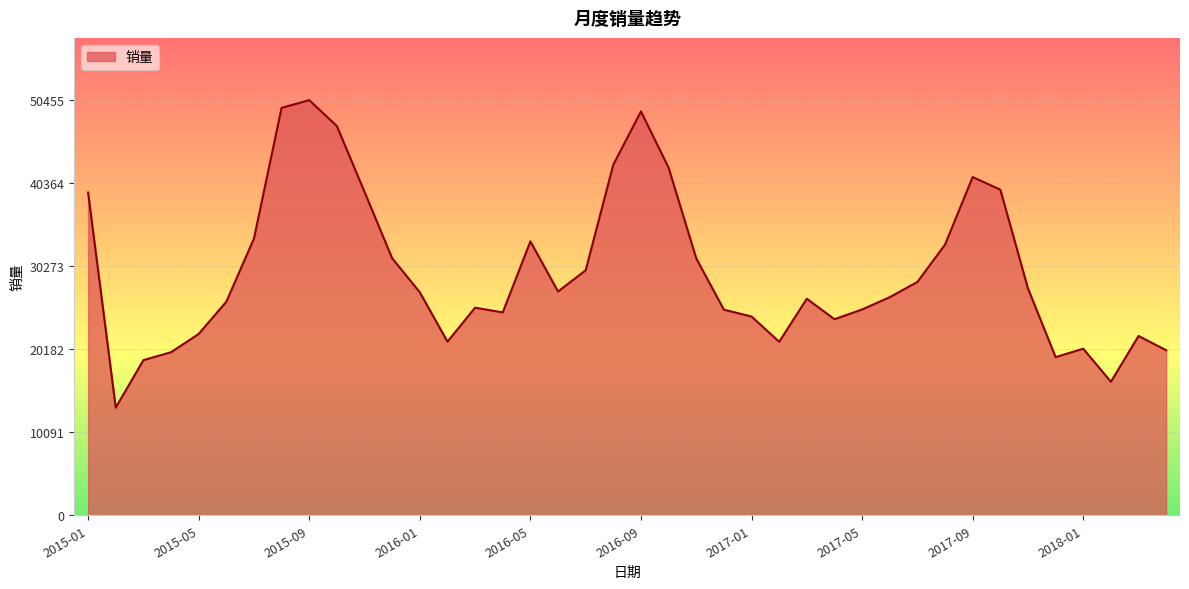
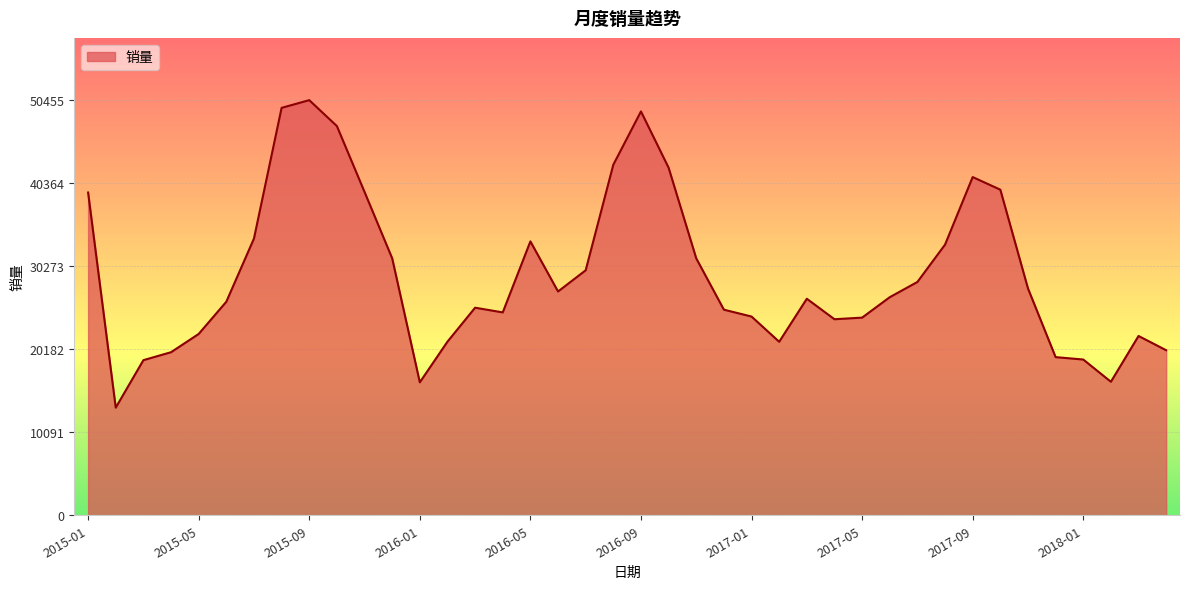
2016-01: 27000 -> 16000
2017-05: 25000 -> 24000
2018-01: 20000 -> 19000
